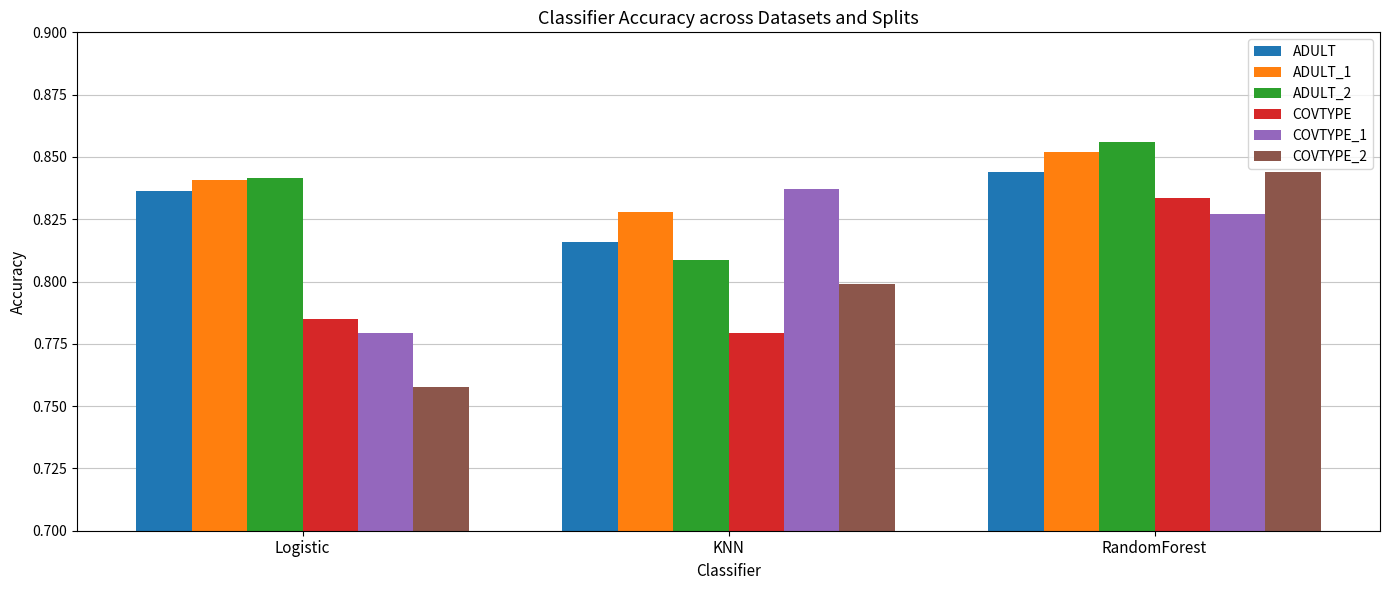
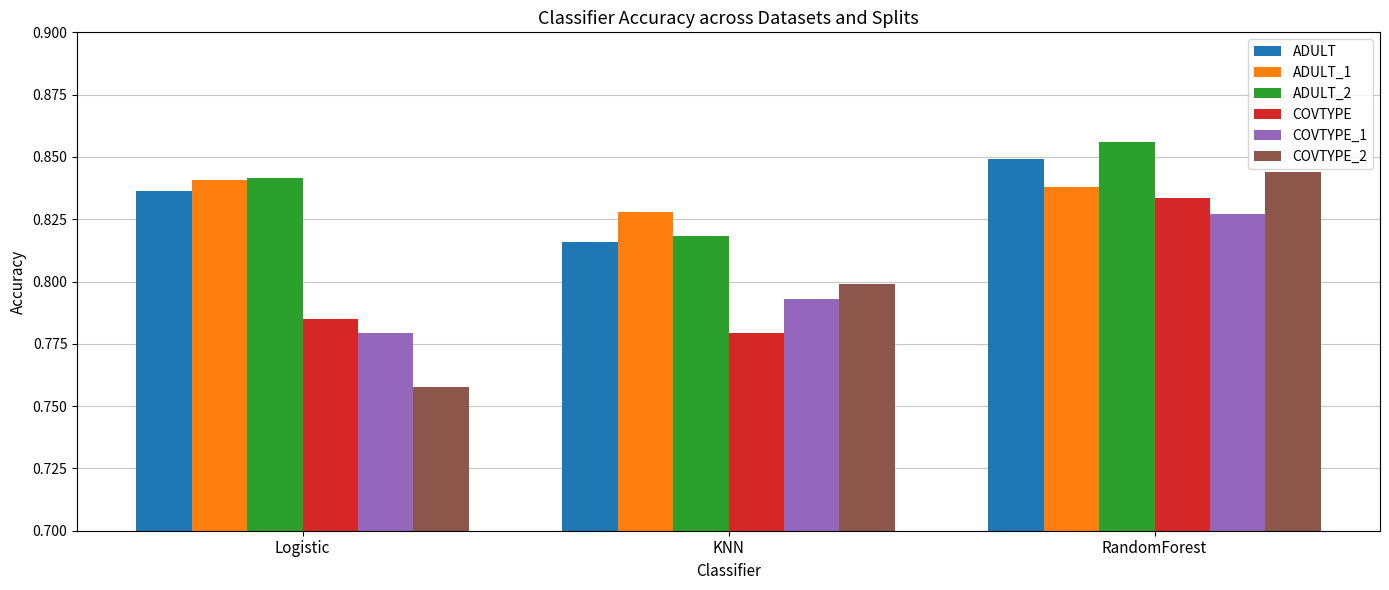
ADULT_2, KNN: 0.809 -> 0.818
COVTYPE_1, KNN: 0.837 -> 0.793
ADULT, RandomForest: 0.844 -> 0.849
ADULT_1, RandomForest: 0.852 -> 0.838
